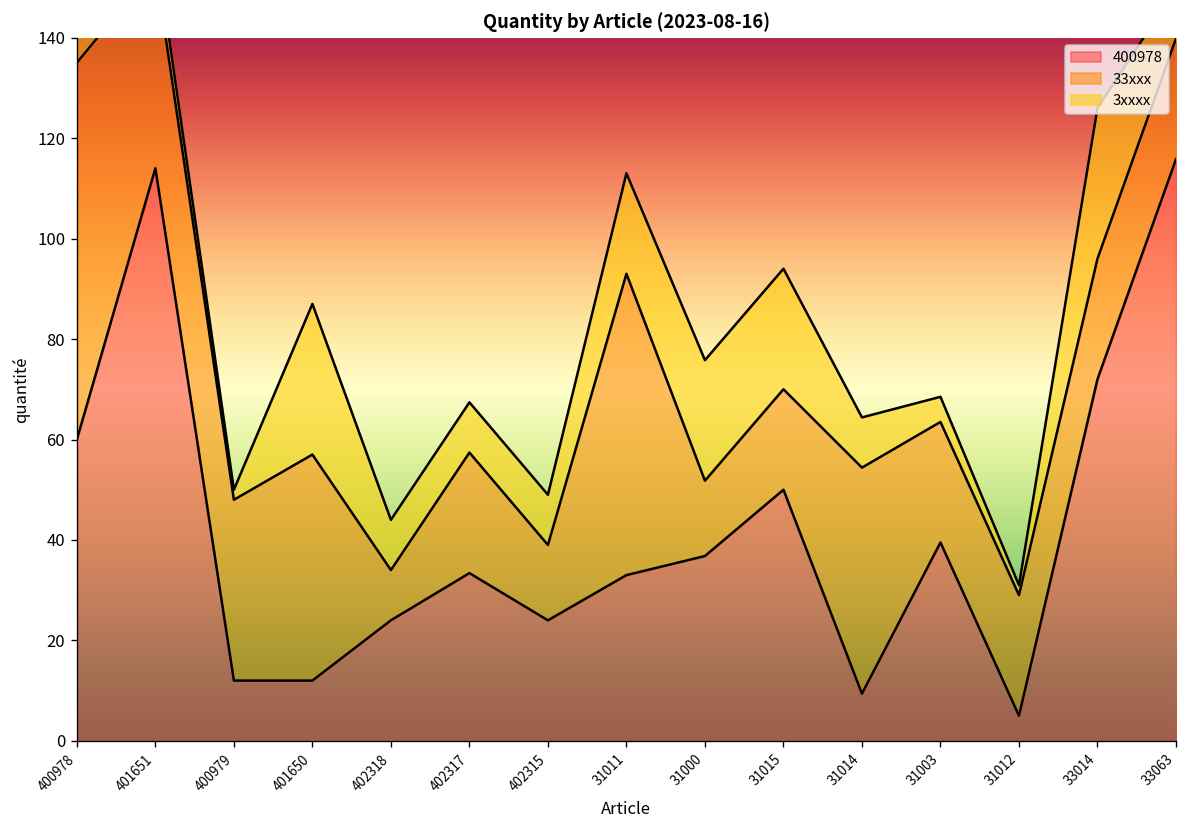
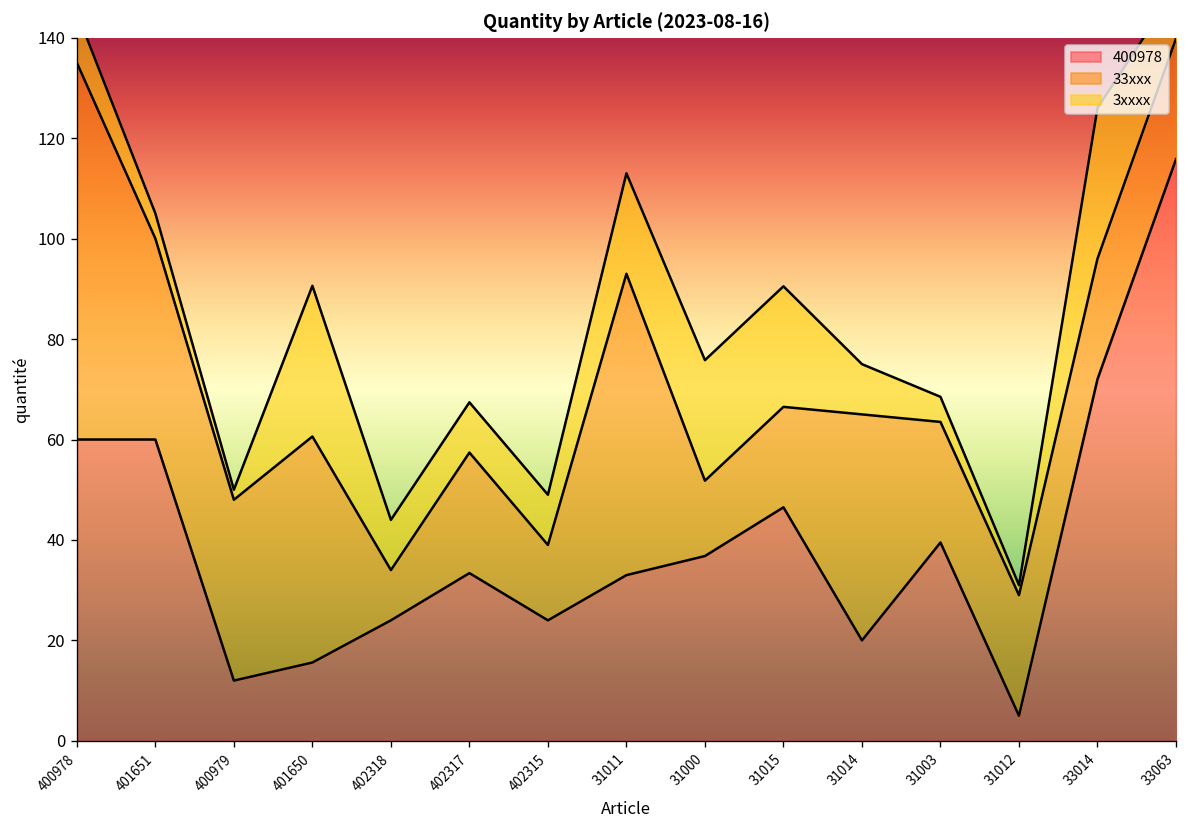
400978, 401651: 114 -> 60
400978, 401650: 12 -> 16
400978, 31015: 50 -> 47
400978, 31014: 9 -> 20
